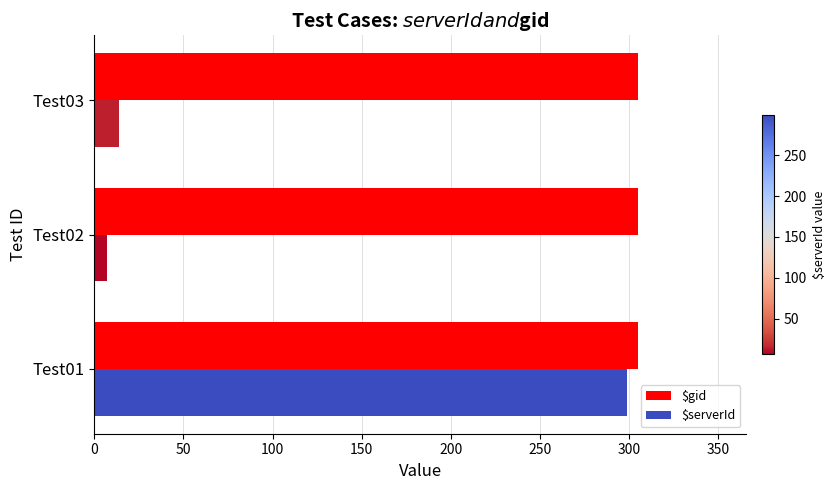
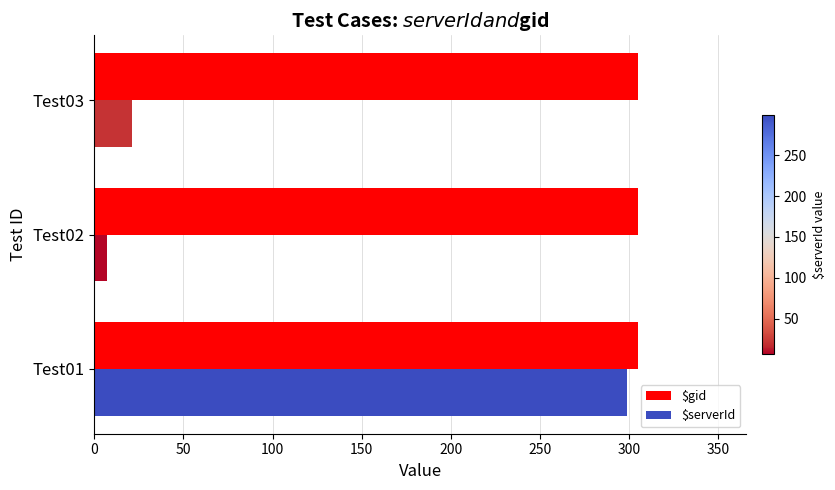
$serverId, Test03: 14 -> 21
